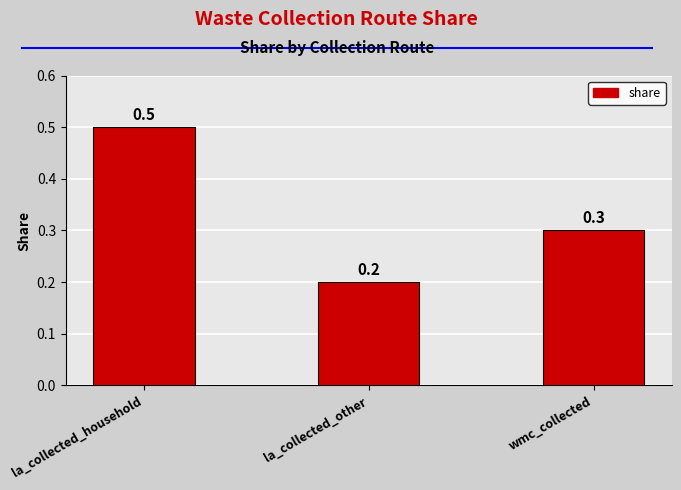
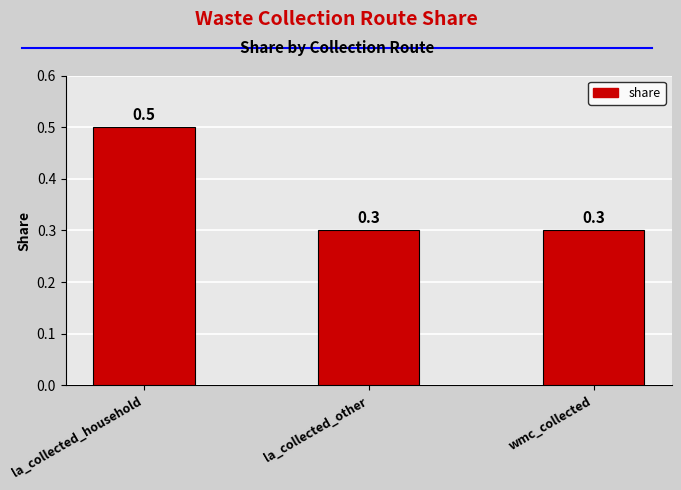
la_collected_other: 0.2 -> 0.3
